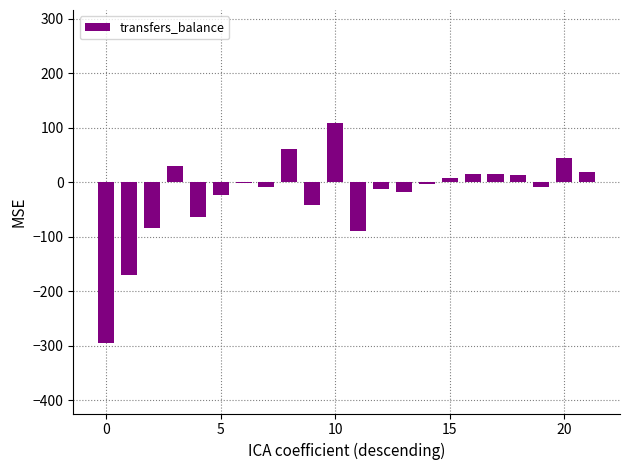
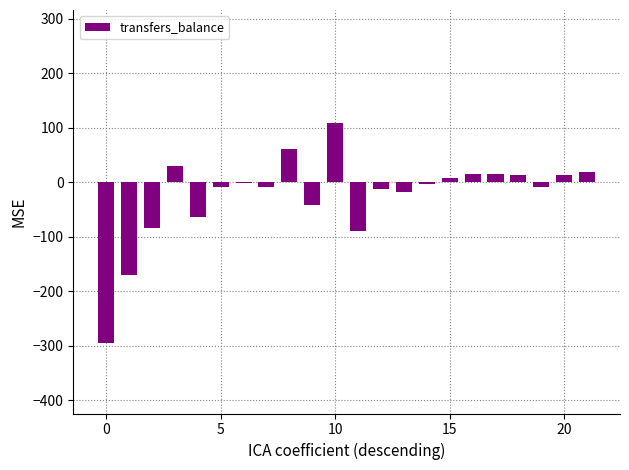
5: -20 -> -10
20: 40 -> 10
